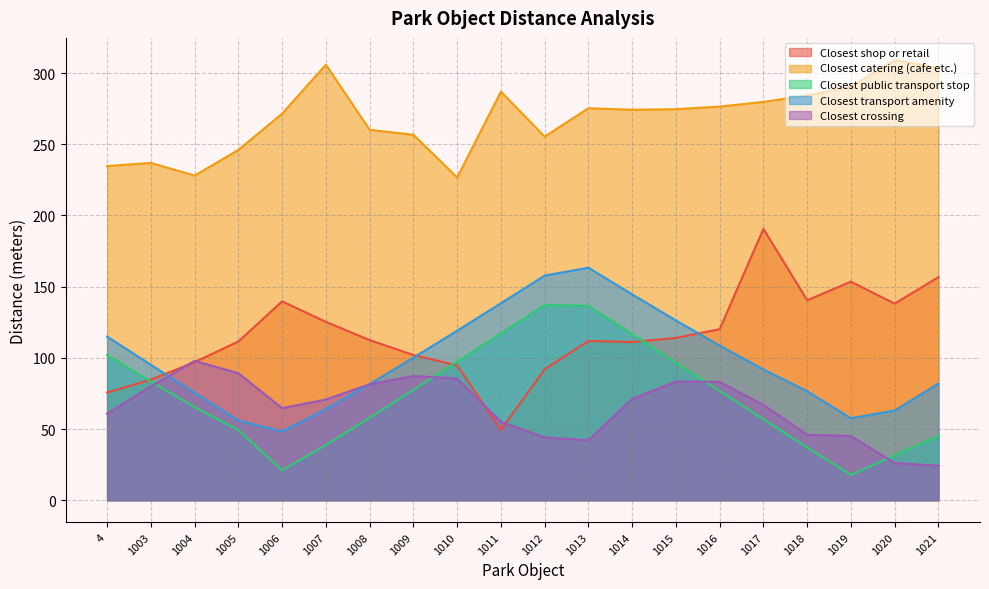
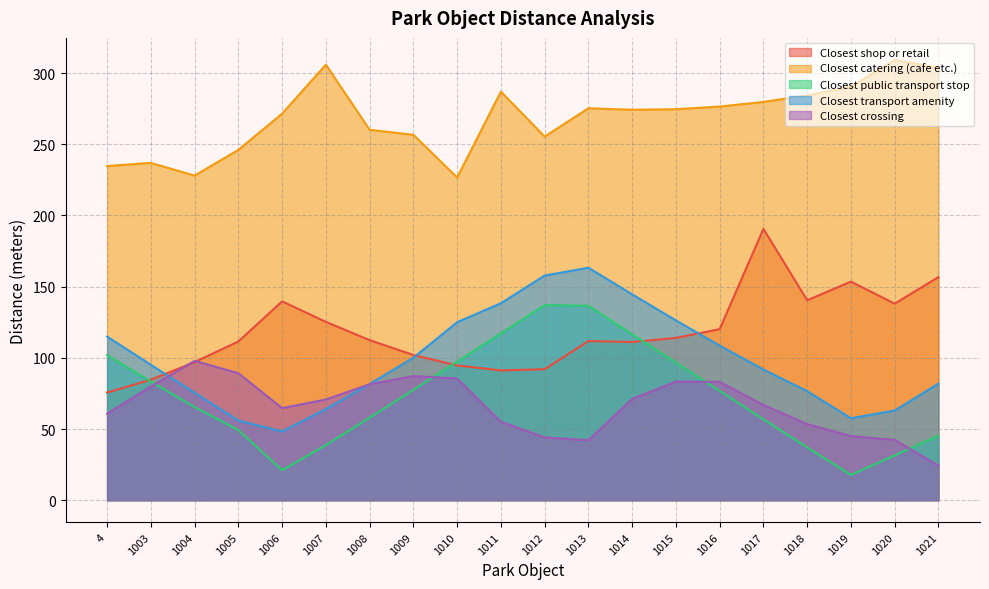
Closest transport amenity, 1010: 119 -> 125
Closest shop or retail, 1011: 49 -> 91
Closest crossing, 1018: 46 -> 53
Closest crossing, 1020: 26 -> 42
